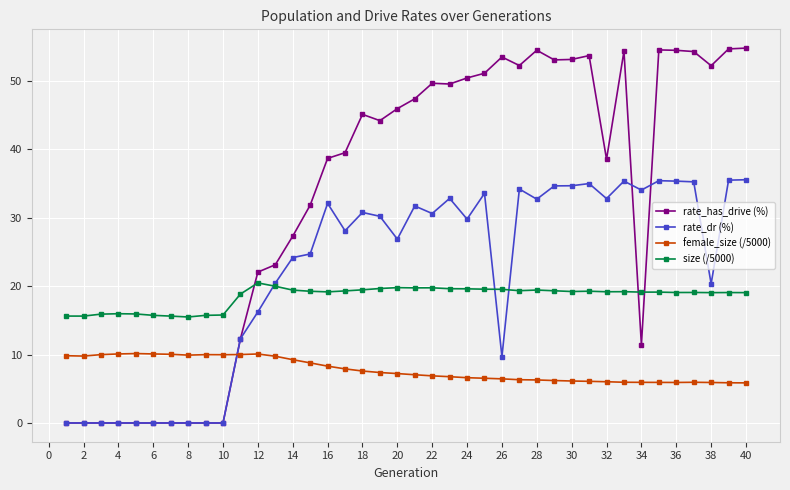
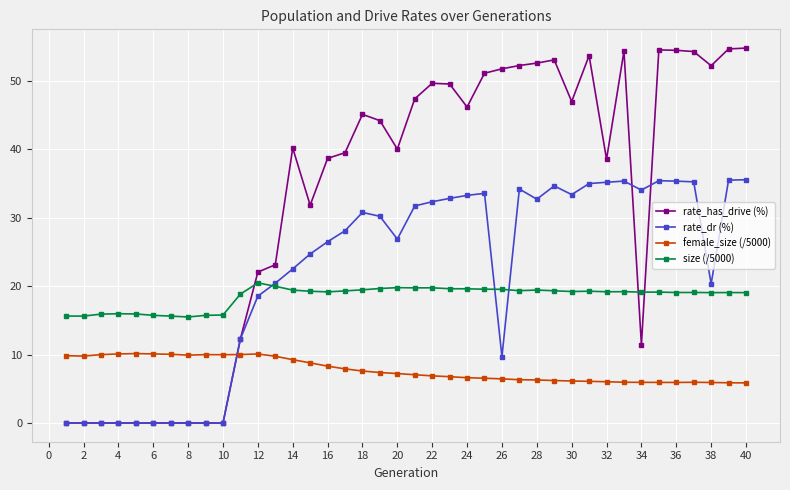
rate_dr (%), 12: 16 -> 19
rate_has_drive (%), 14: 27 -> 40
rate_dr (%), 14: 24 -> 22
rate_dr (%), 16: 32 -> 26
rate_has_drive (%), 20: 46 -> 40
rate_dr (%), 22: 31 -> 32
rate_has_drive (%), 24: 50 -> 46
rate_dr (%), 24: 30 -> 33
rate_has_drive (%), 26: 53 -> 52
rate_has_drive (%), 28: 54 -> 53
rate_has_drive (%), 30: 53 -> 47
rate_dr (%), 30: 35 -> 33
rate_dr (%), 32: 33 -> 35
